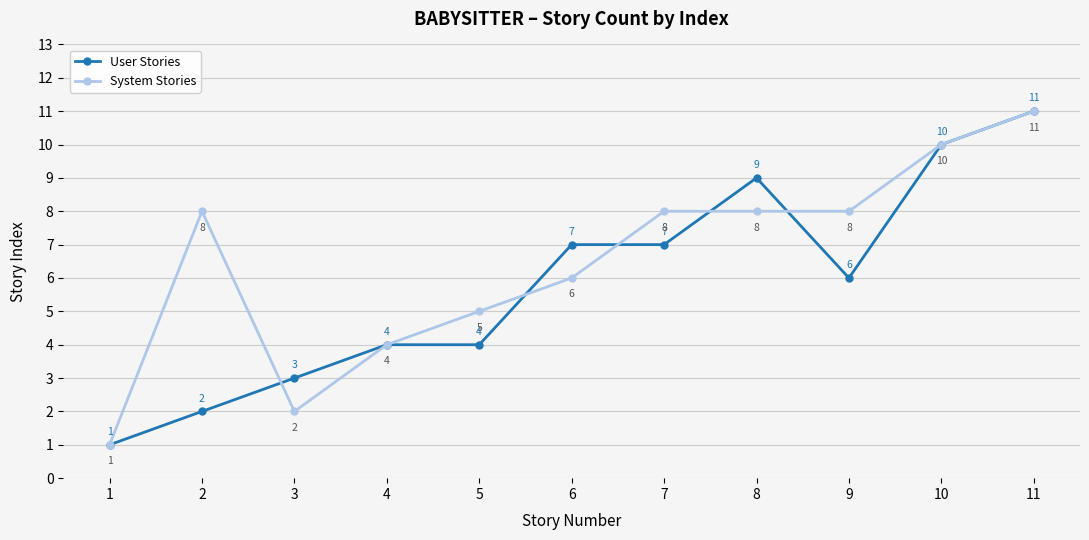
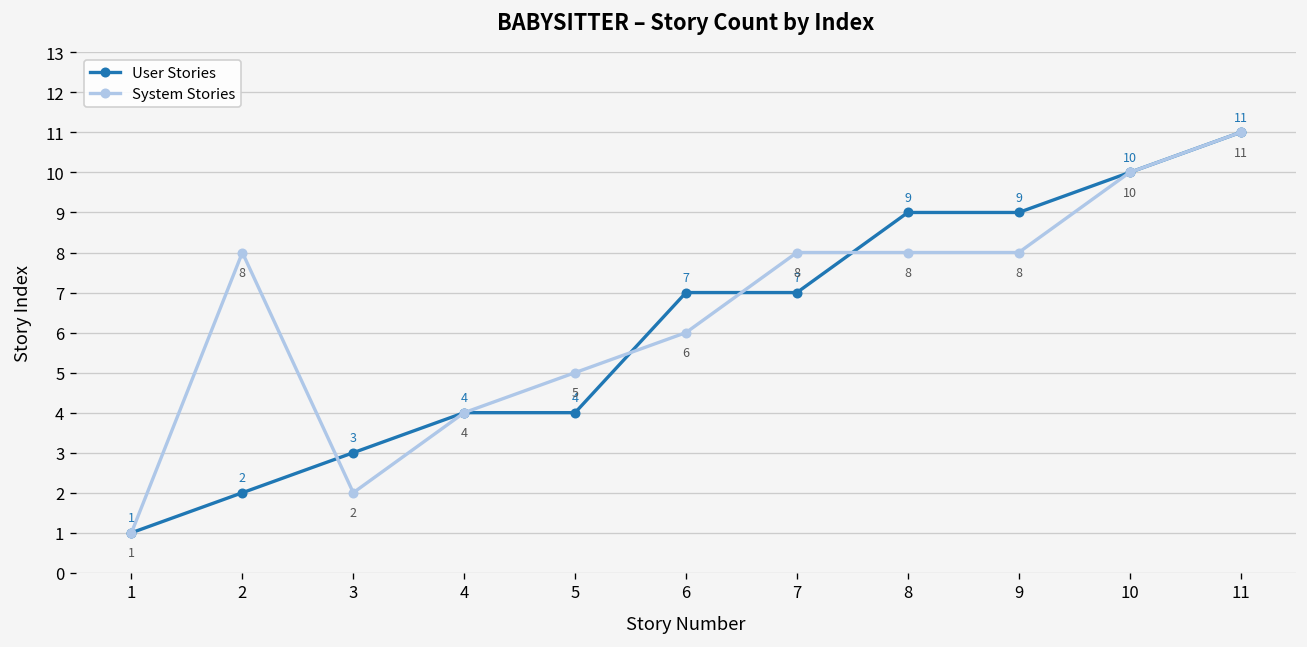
User Stories, 9: 6 -> 9
